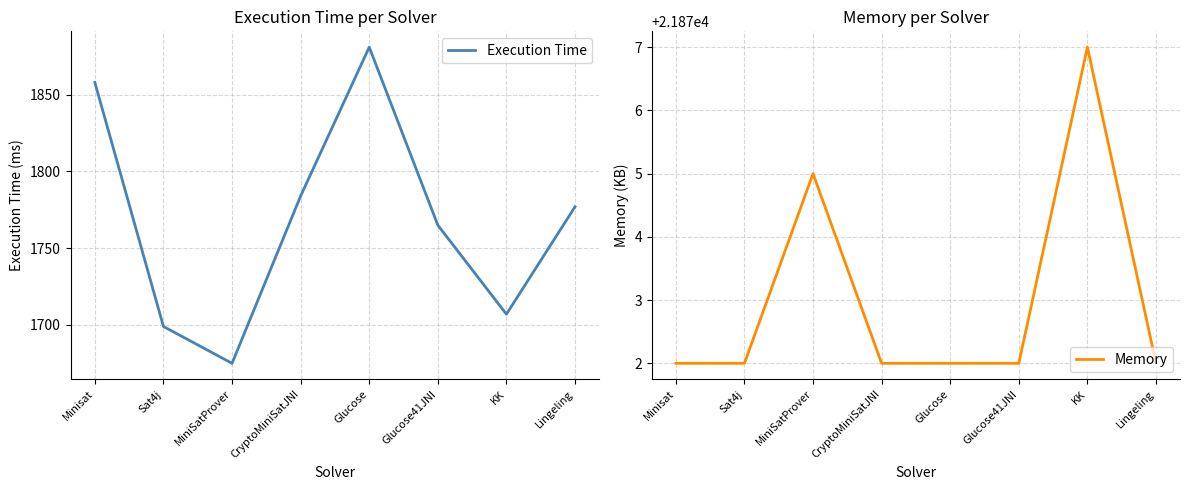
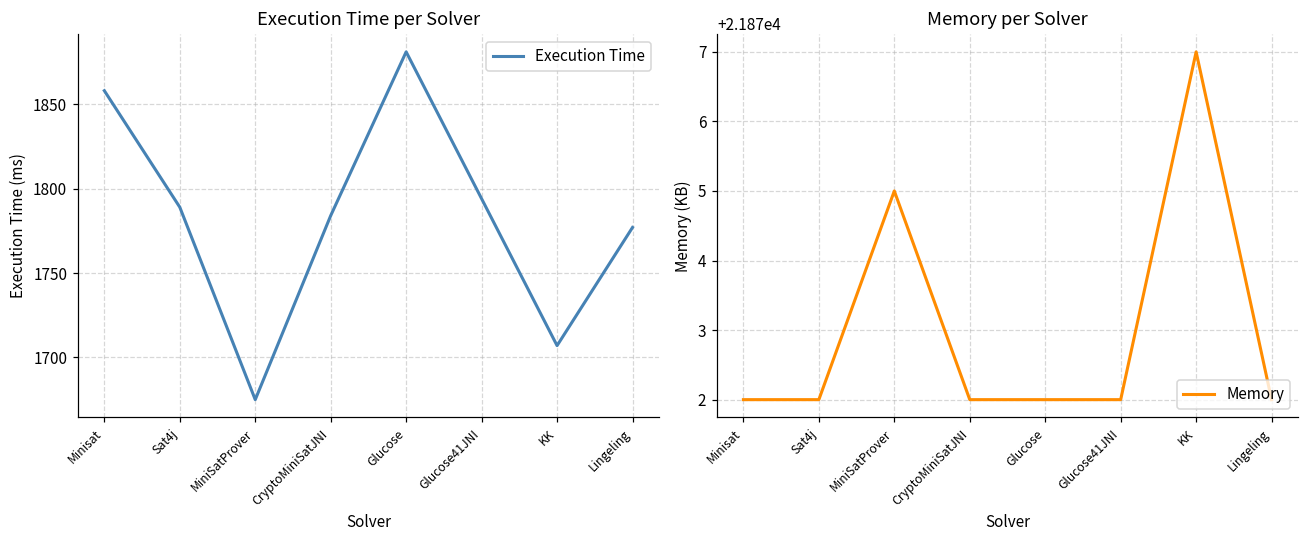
Execution Time per Solver, Sat4j: 1699 -> 1789
Execution Time per Solver, Glucose41JNI: 1765 -> 1794
